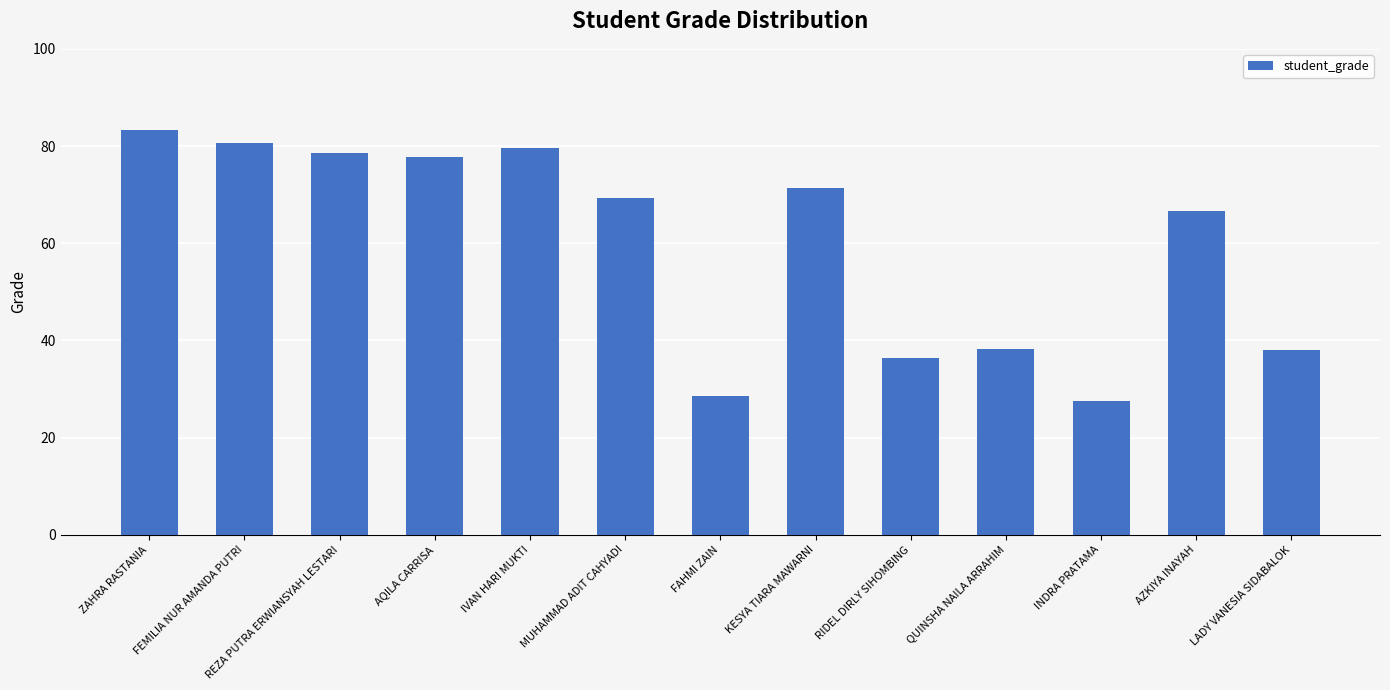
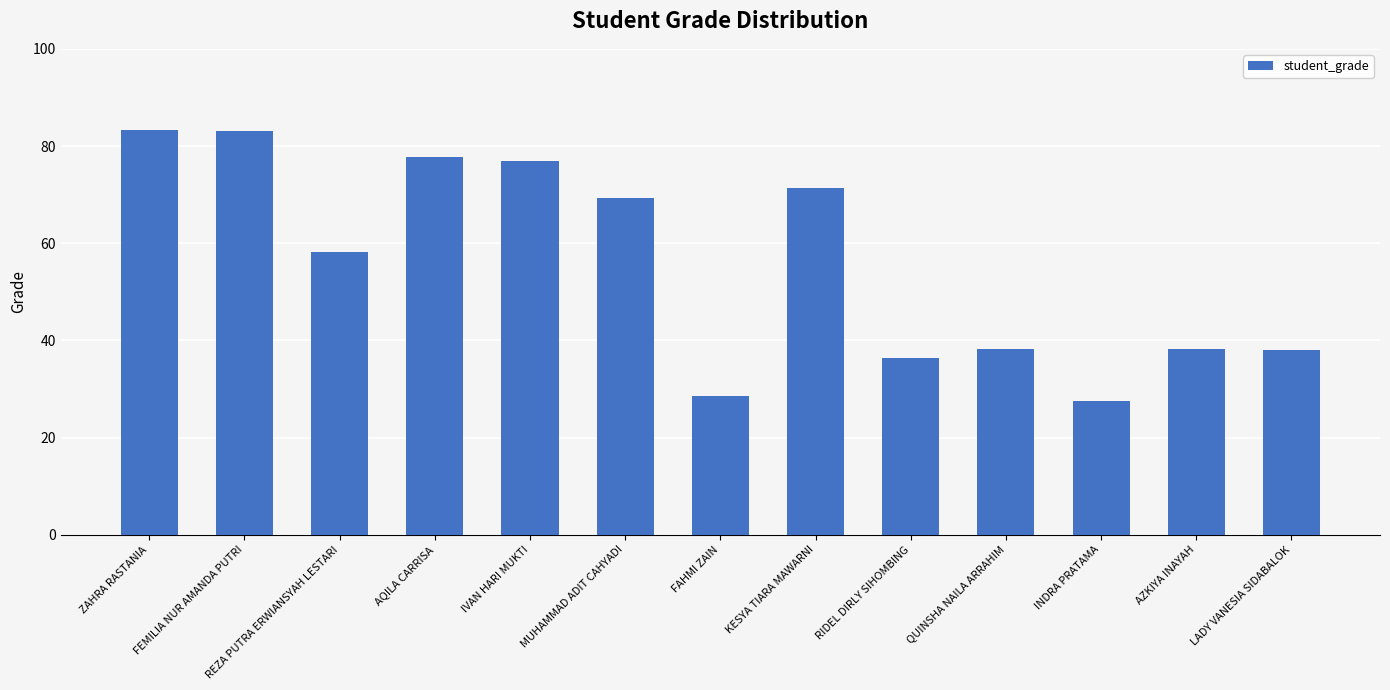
FEMILIA NUR AMANDA PUTRI: 81 -> 83
REZA PUTRA ERWIANSYAH LESTARI: 78 -> 58
IVAN HARI MUKTI: 80 -> 77
AZKIYA INAYAH: 67 -> 38
